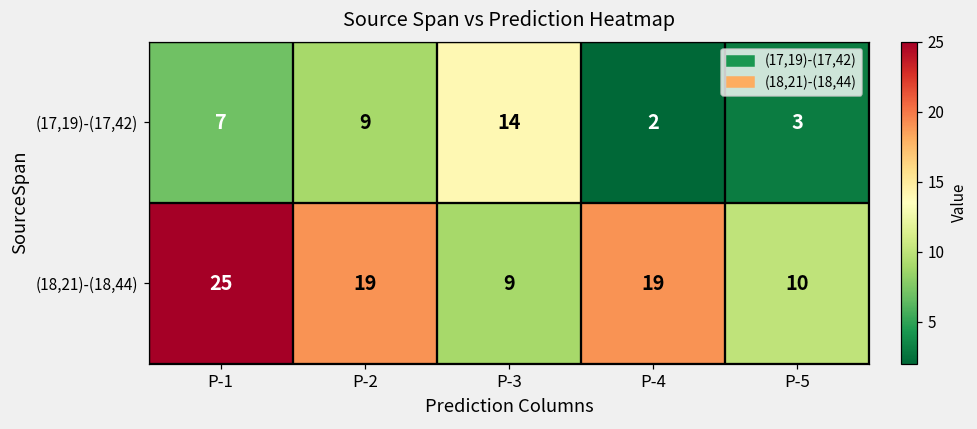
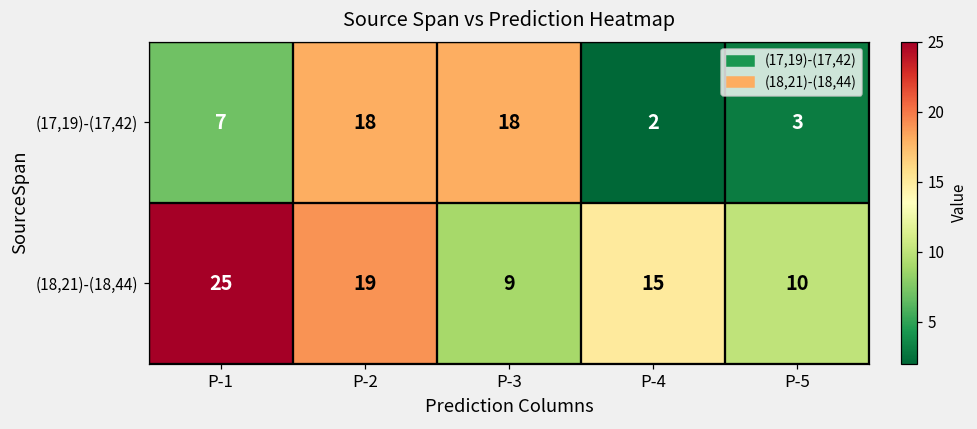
(17,19)-(17,42), P-2: 9 -> 18
(17,19)-(17,42), P-3: 14 -> 18
(18,21)-(18,44), P-4: 19 -> 15
